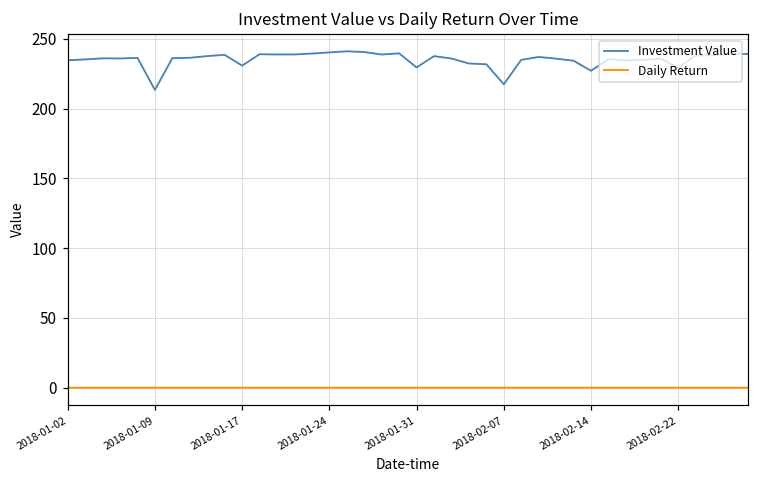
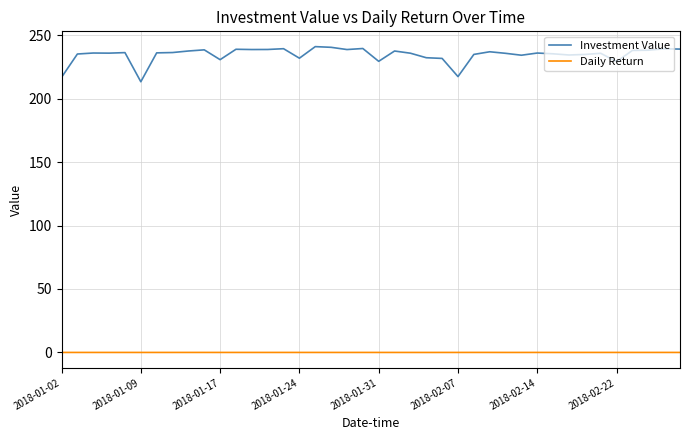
Investment Value, 2018-01-02: 235 -> 217
Investment Value, 2018-01-24: 240 -> 232
Investment Value, 2018-02-14: 227 -> 236
